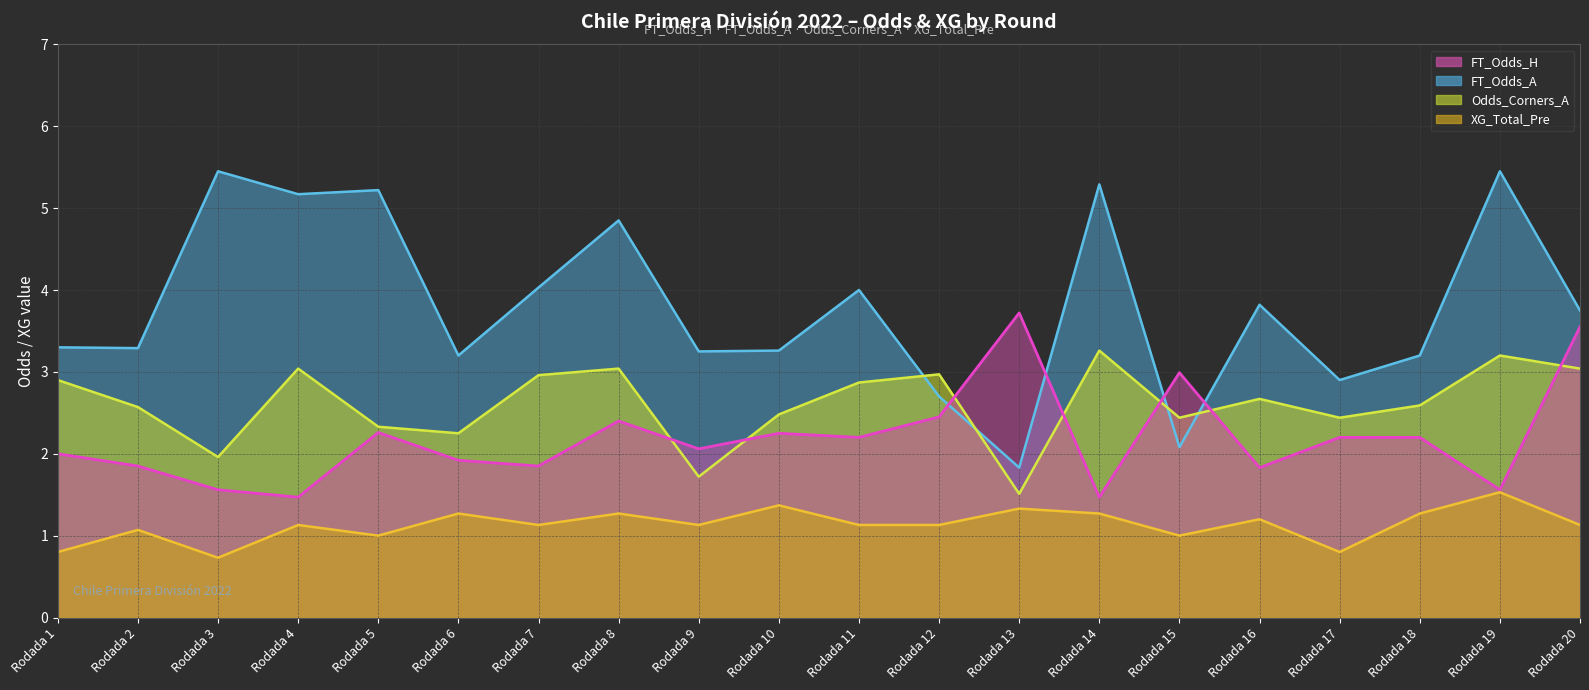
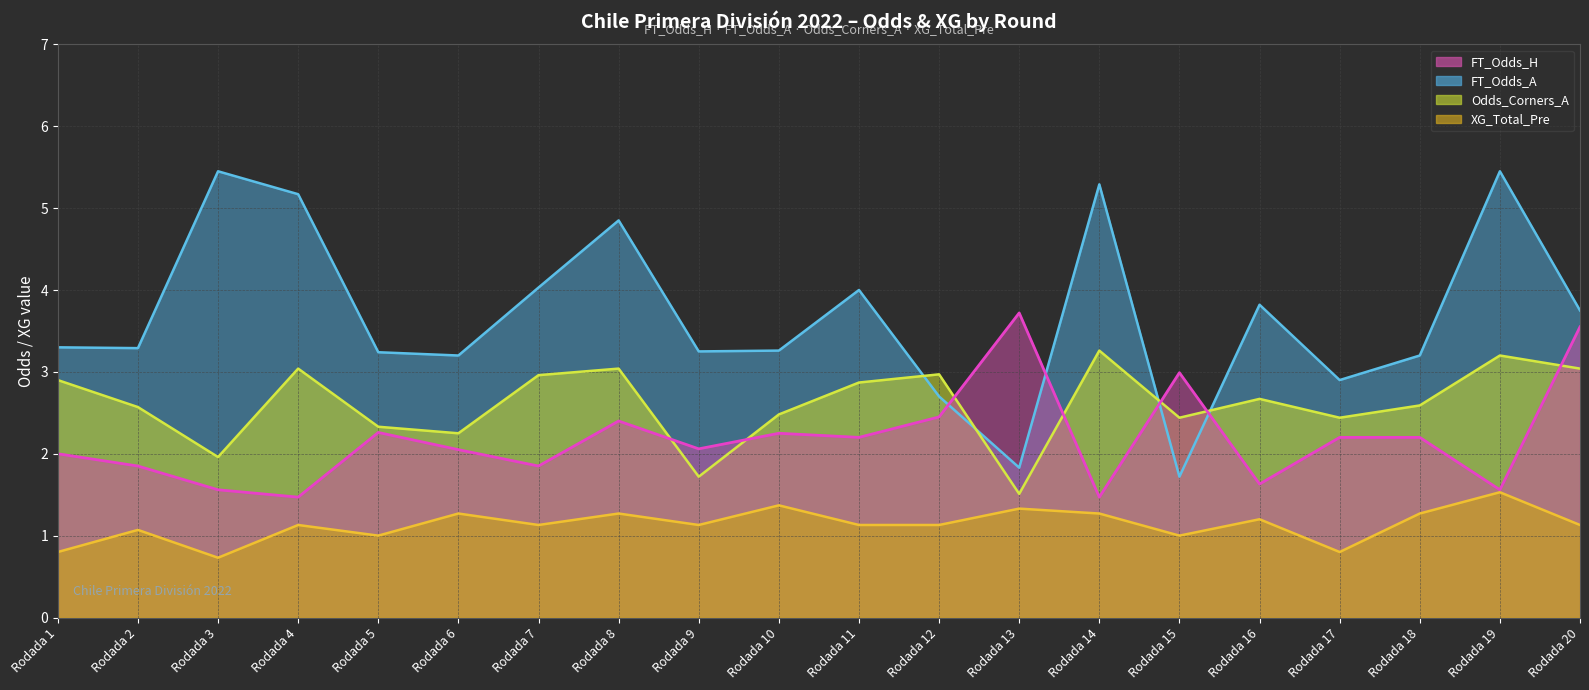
FT_Odds_A, Rodada 5: 5.2 -> 3.2
FT_Odds_H, Rodada 6: 1.9 -> 2.1
FT_Odds_A, Rodada 15: 2.1 -> 1.7
FT_Odds_H, Rodada 16: 1.8 -> 1.6
